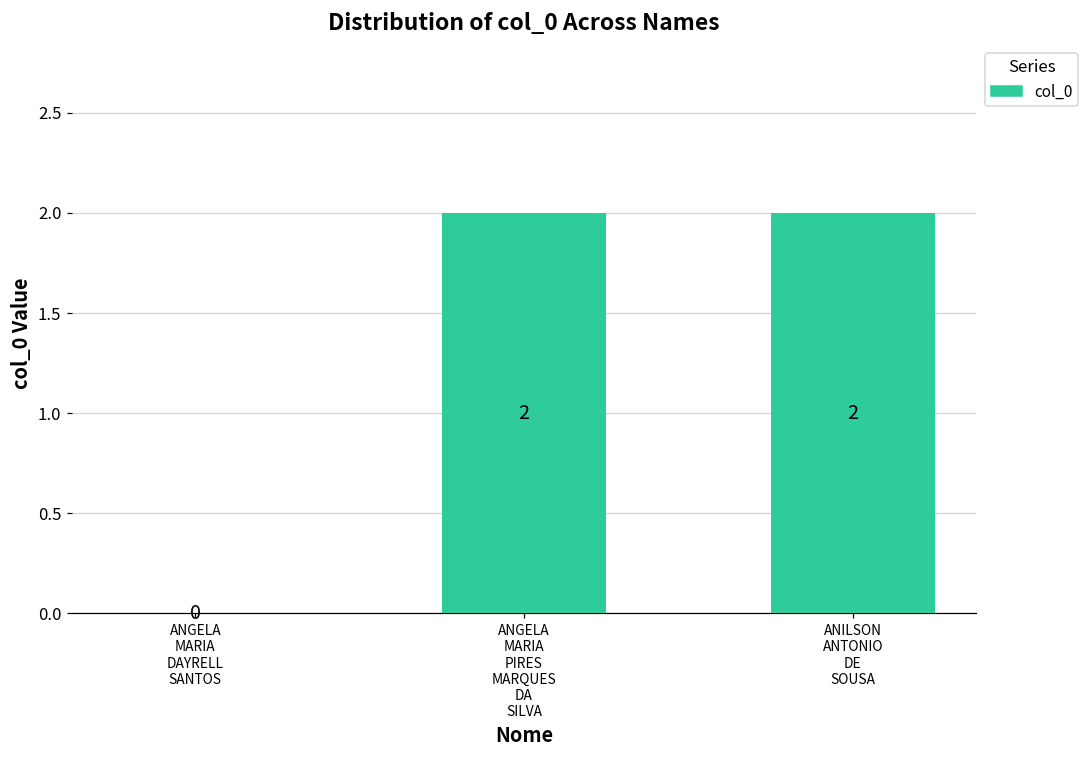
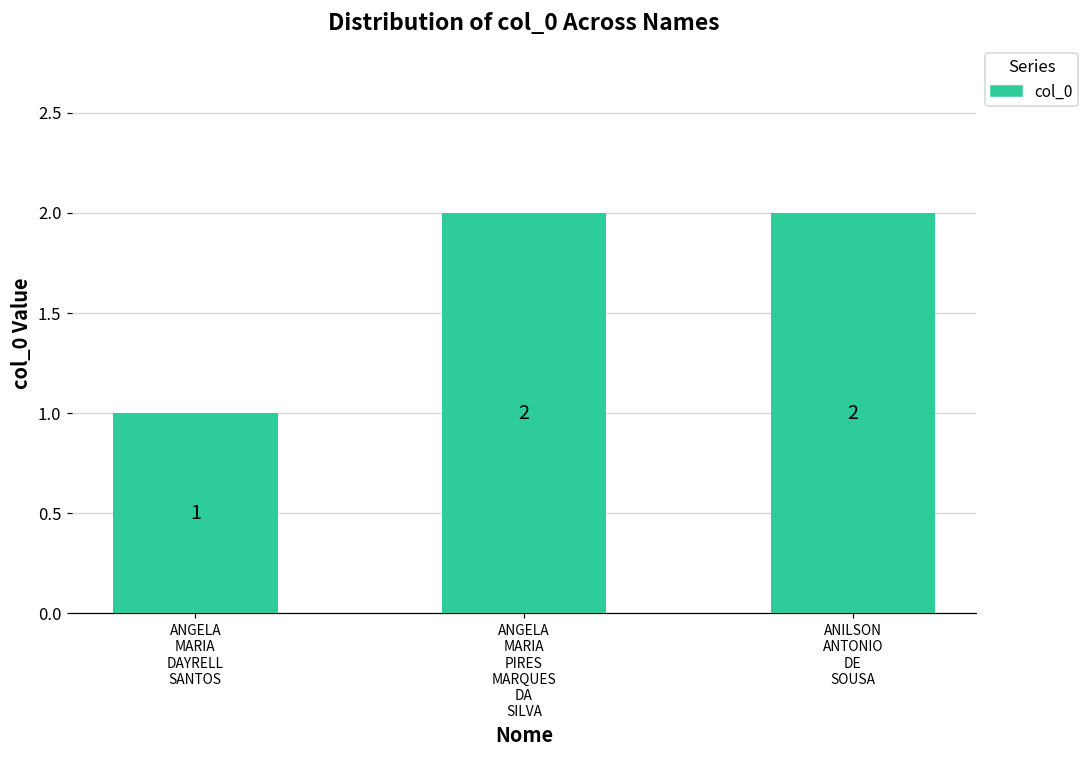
ANGELA MARIA DAYRELL SANTOS: 0 -> 1
